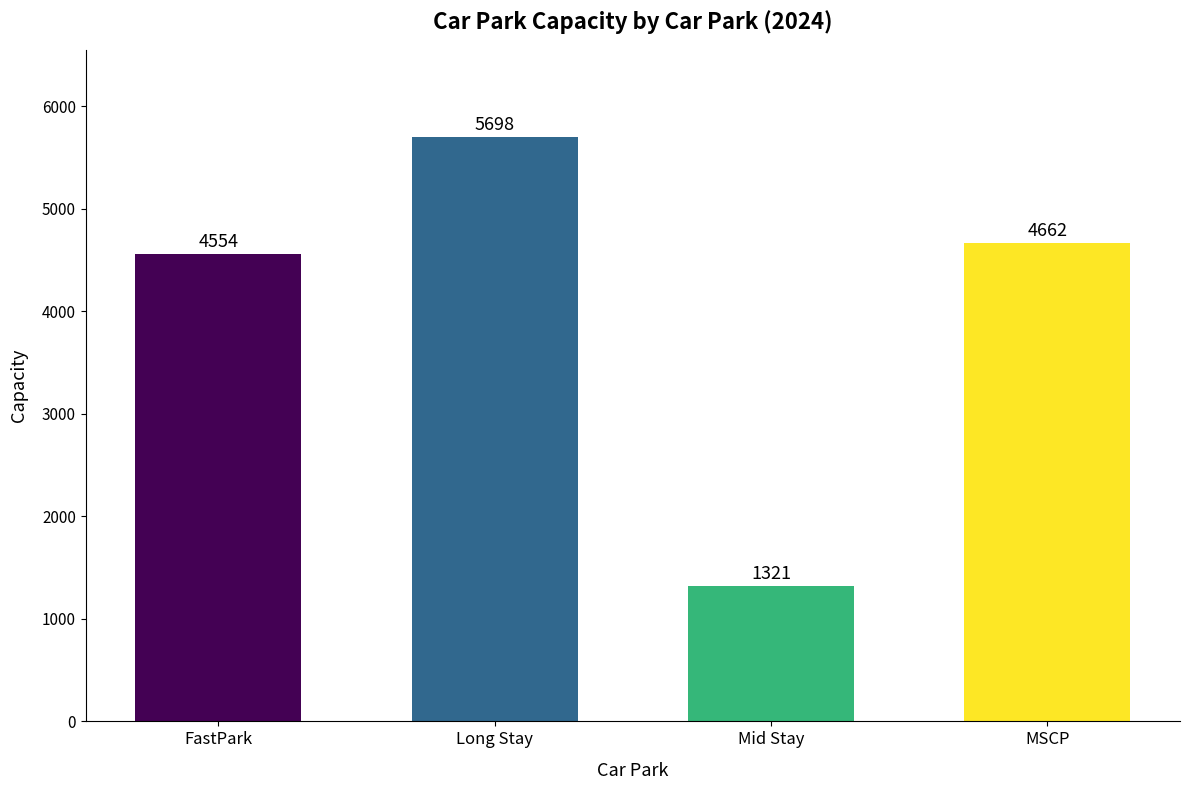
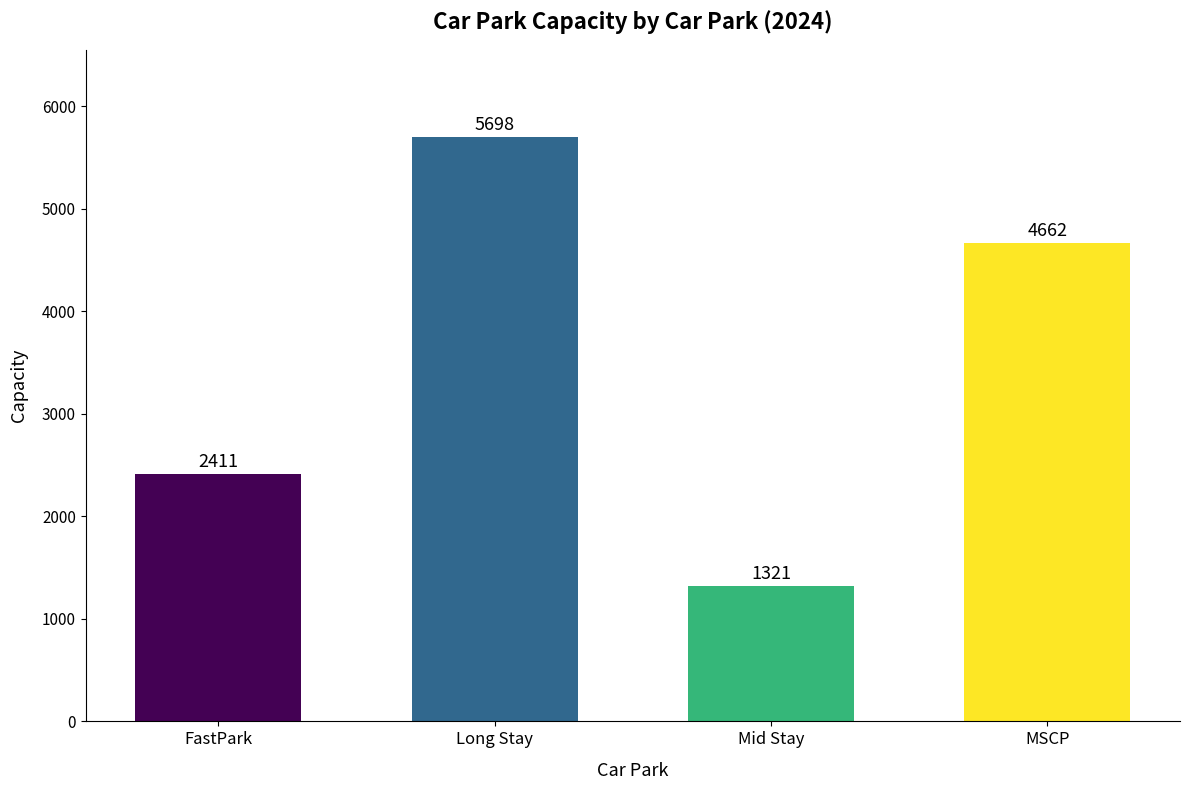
FastPark: 4554 -> 2411
